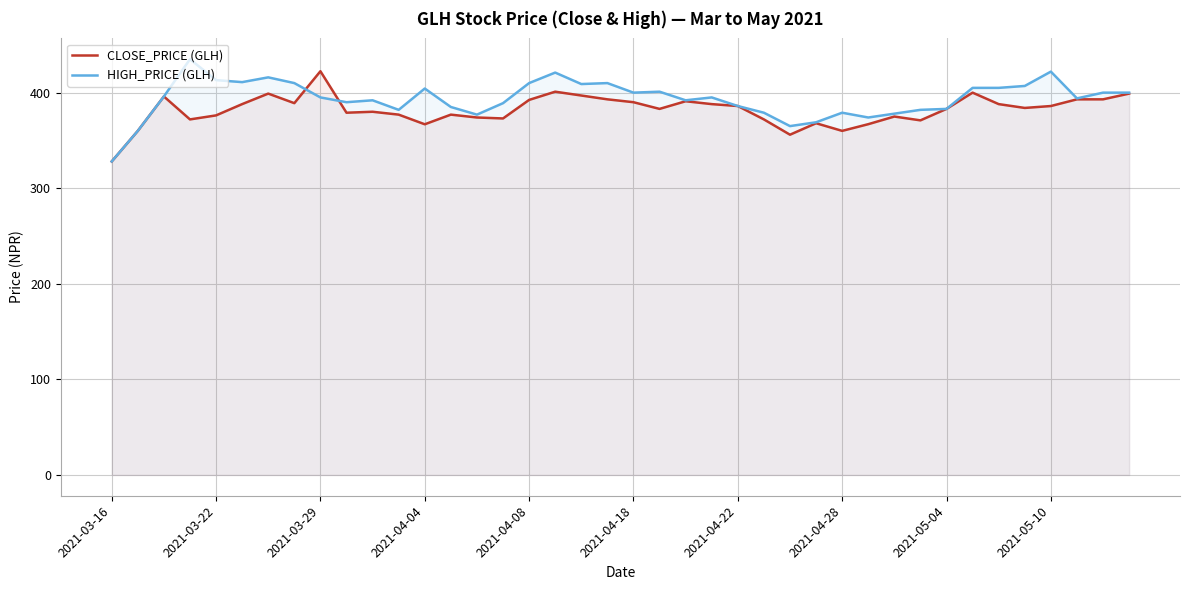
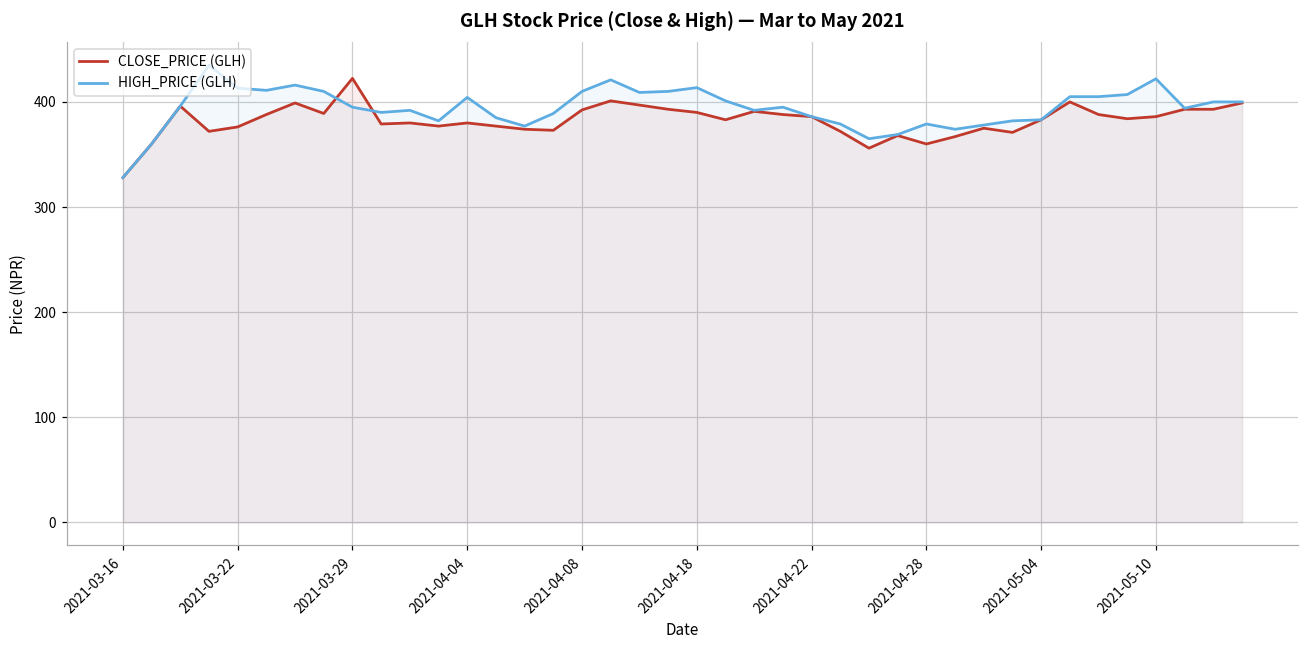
CLOSE_PRICE (GLH), 2021-04-04: 370 -> 380
HIGH_PRICE (GLH), 2021-04-18: 400 -> 410
